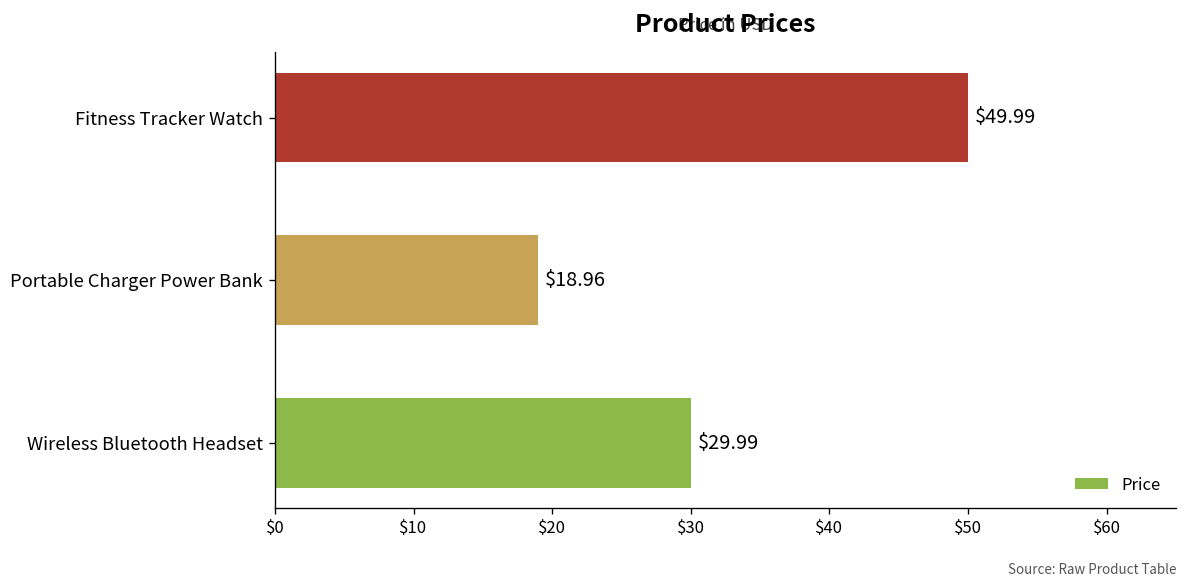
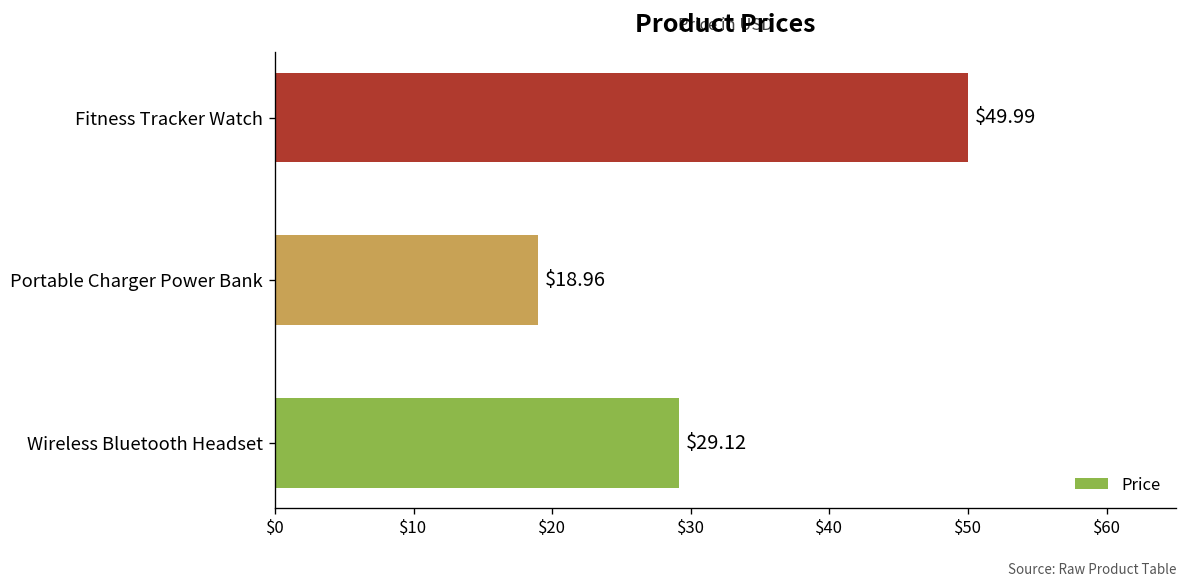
Wireless Bluetooth Headset: $29.99 -> $29.12
